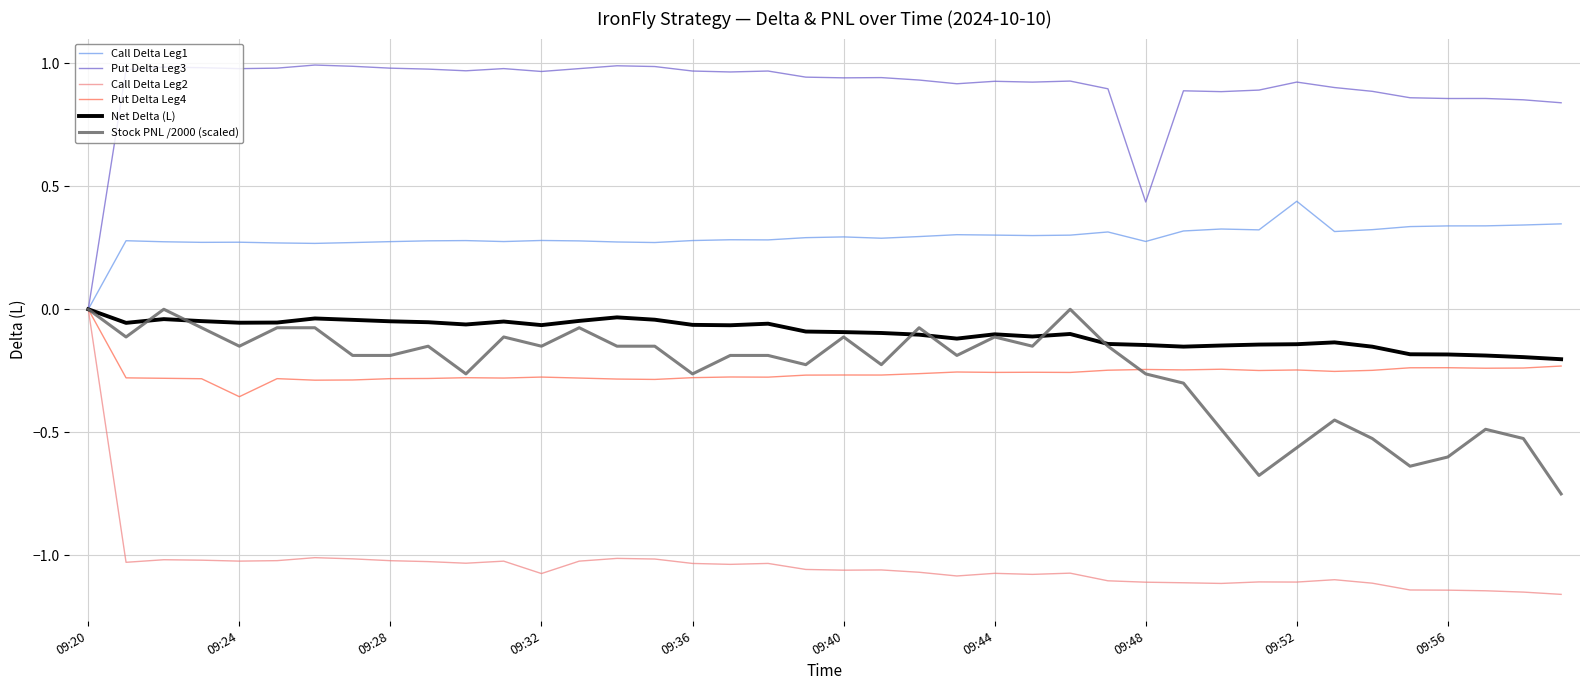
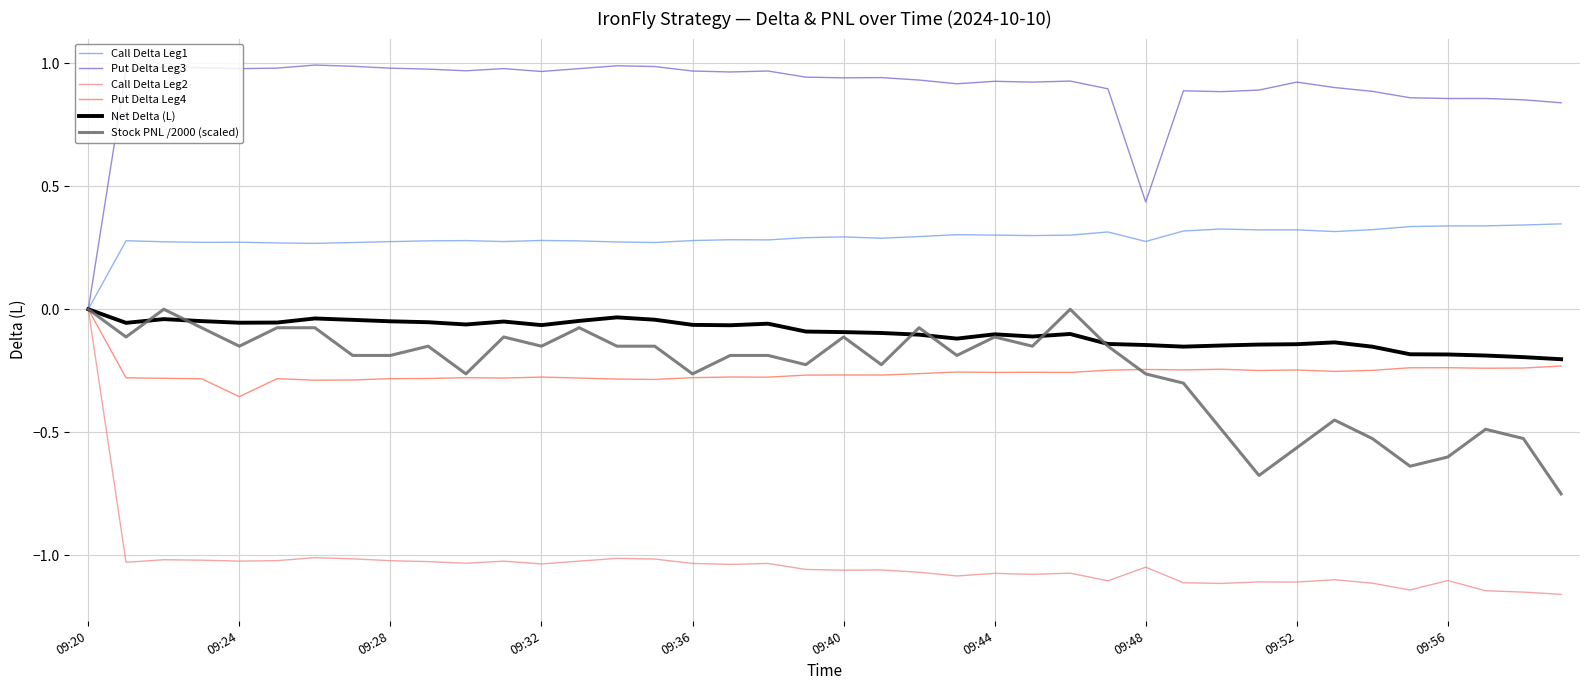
Call Delta Leg2, 09:32: -1.07 -> -1.03
Call Delta Leg2, 09:48: -1.11 -> -1.05
Call Delta Leg1, 09:52: 0.44 -> 0.32
Call Delta Leg2, 09:56: -1.14 -> -1.10
